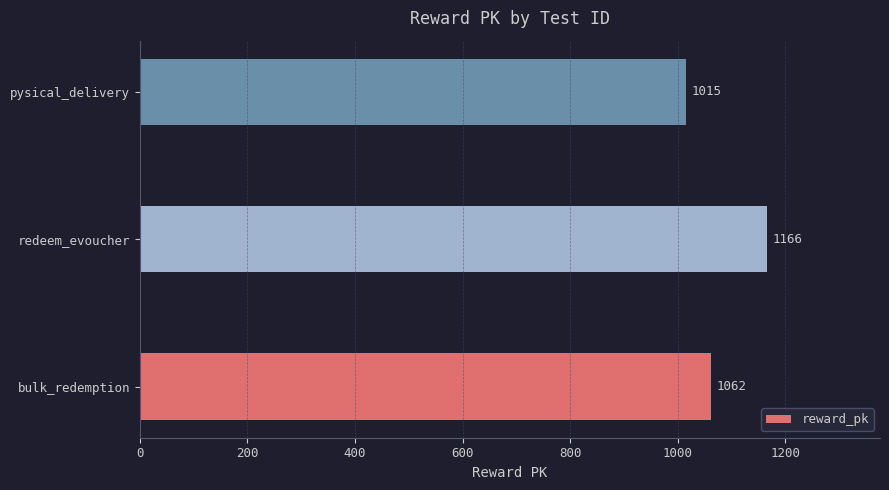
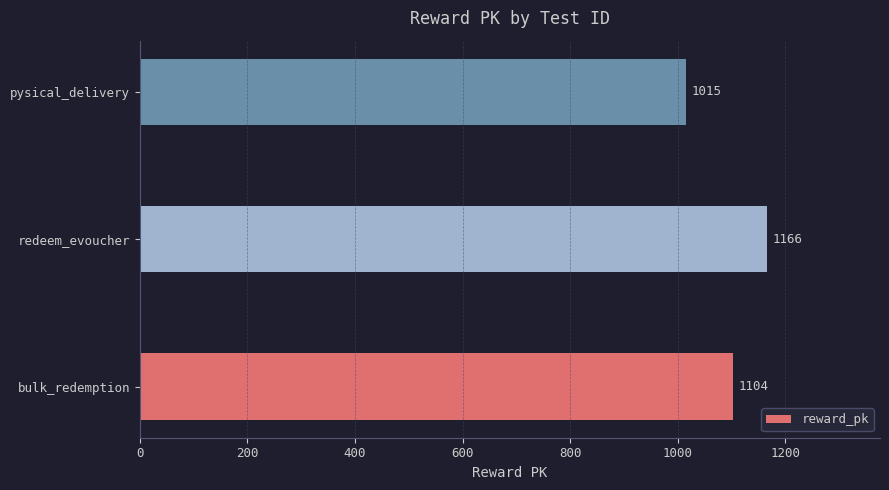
bulk_redemption: 1062 -> 1104
